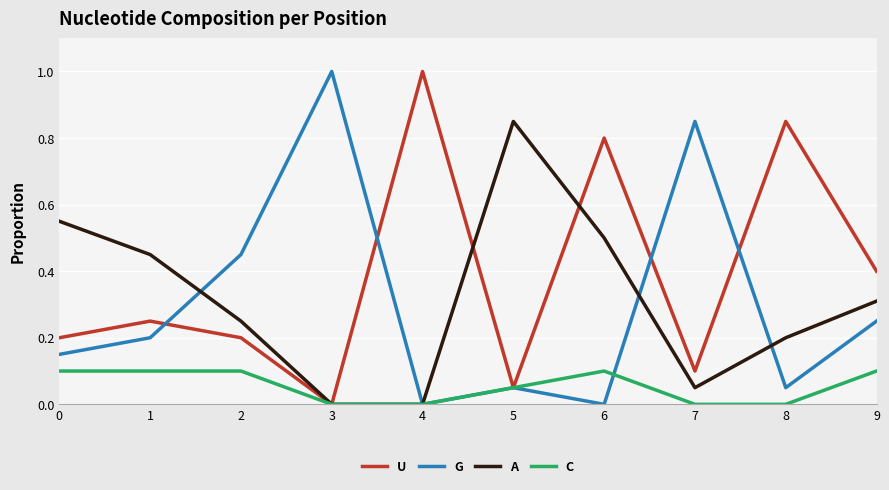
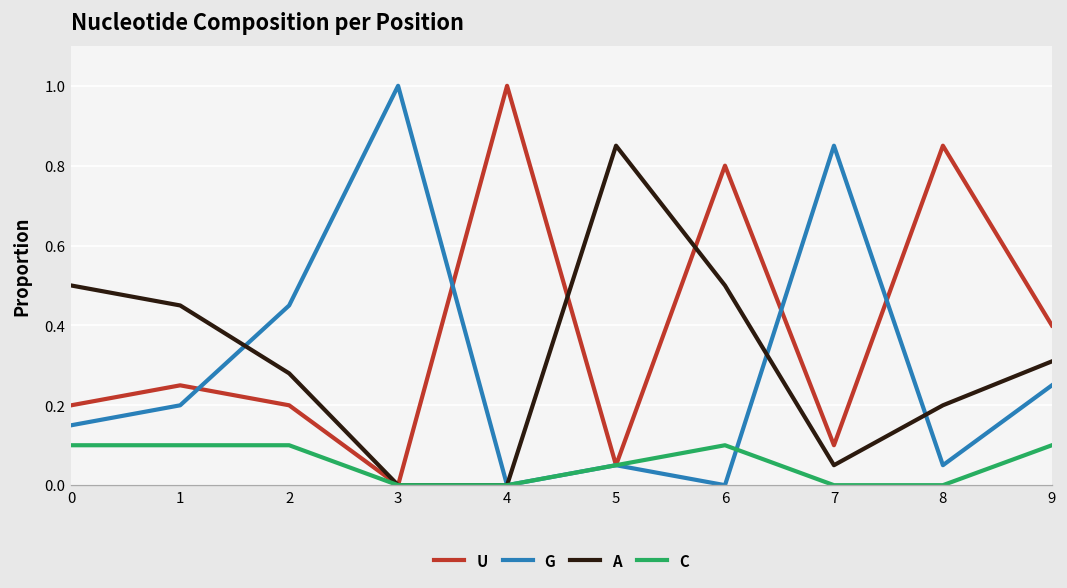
A, 0: 0.55 -> 0.50
A, 2: 0.25 -> 0.28
